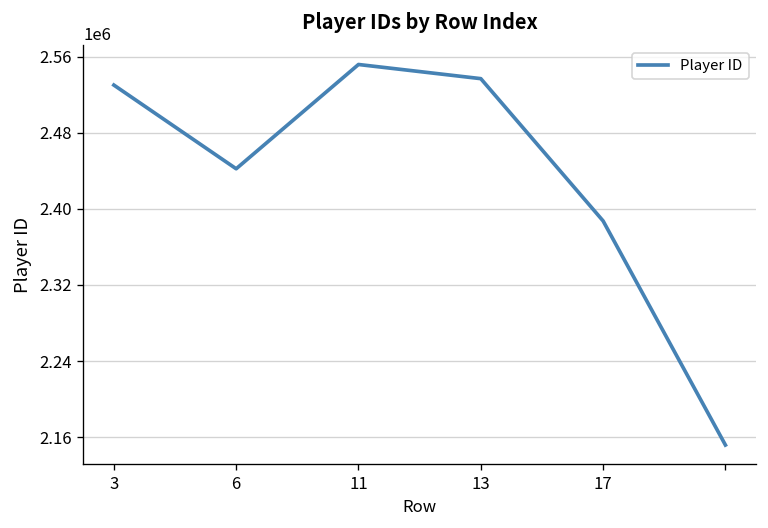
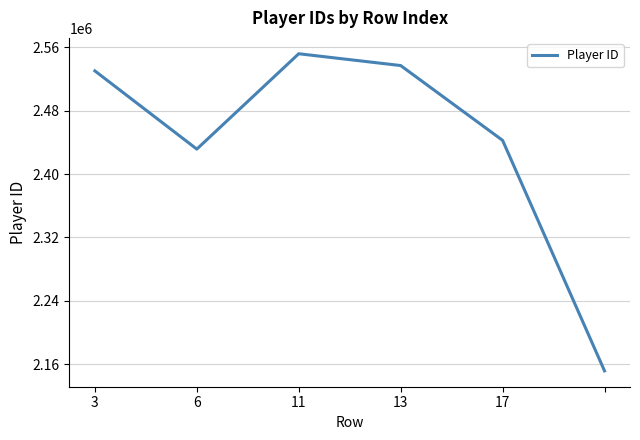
6: 2440000 -> 2430000
17: 2390000 -> 2440000
